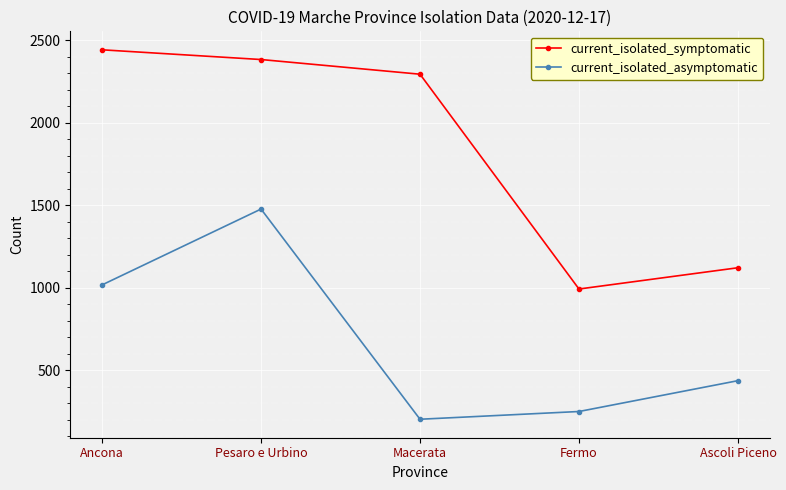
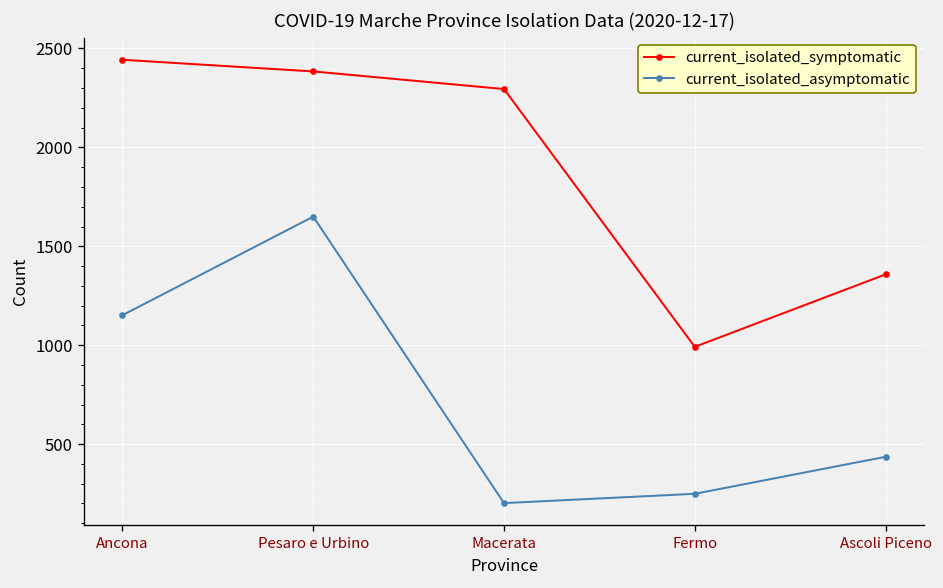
current_isolated_asymptomatic, Ancona: 1020 -> 1150
current_isolated_asymptomatic, Pesaro e Urbino: 1480 -> 1650
current_isolated_symptomatic, Ascoli Piceno: 1120 -> 1360
